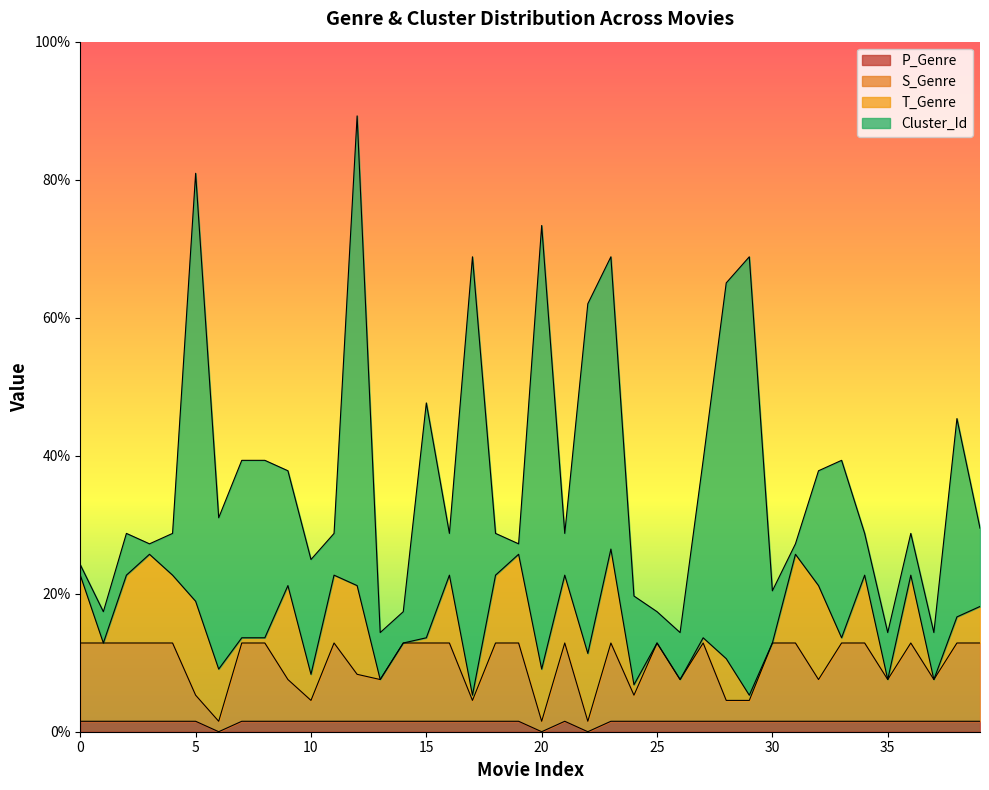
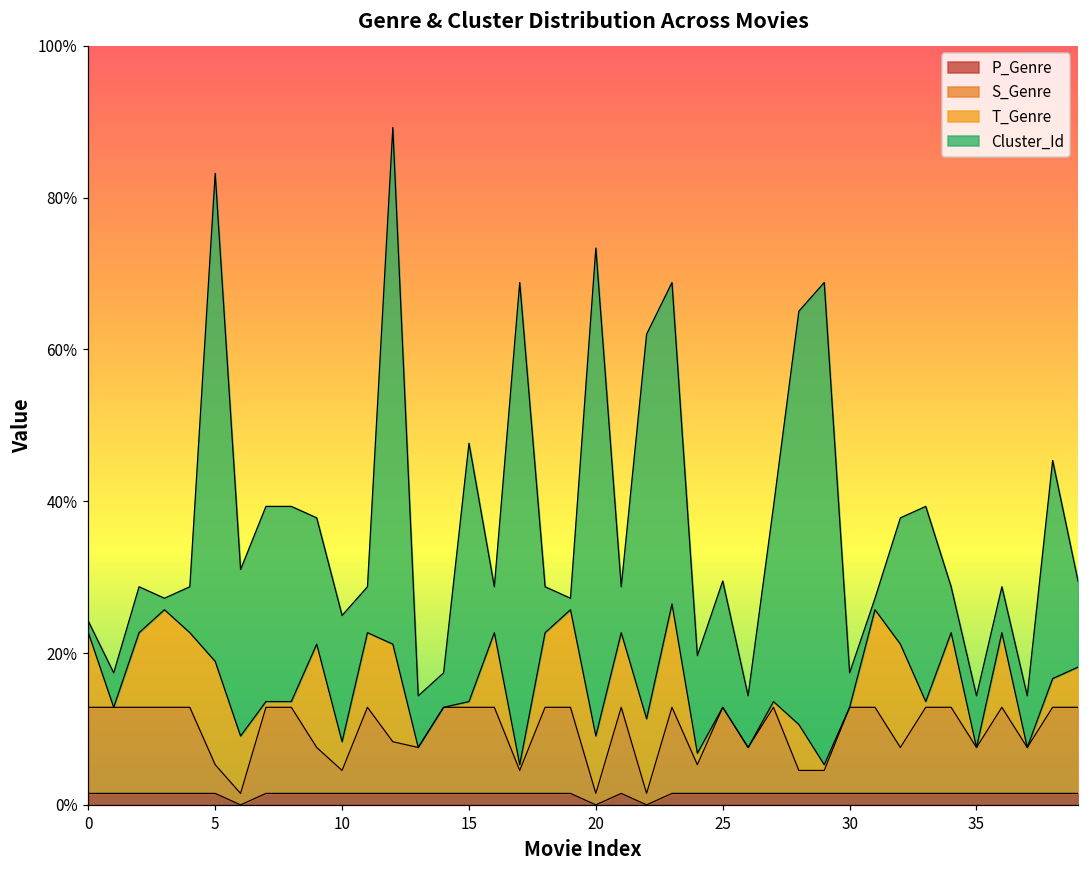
Cluster_Id, 5: 62% -> 64%
Cluster_Id, 25: 5% -> 17%
Cluster_Id, 30: 8% -> 5%
